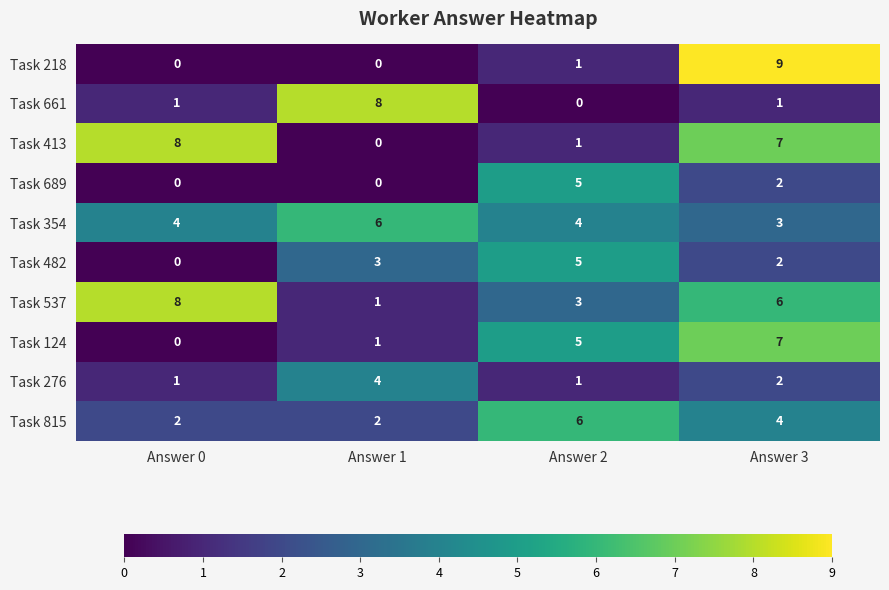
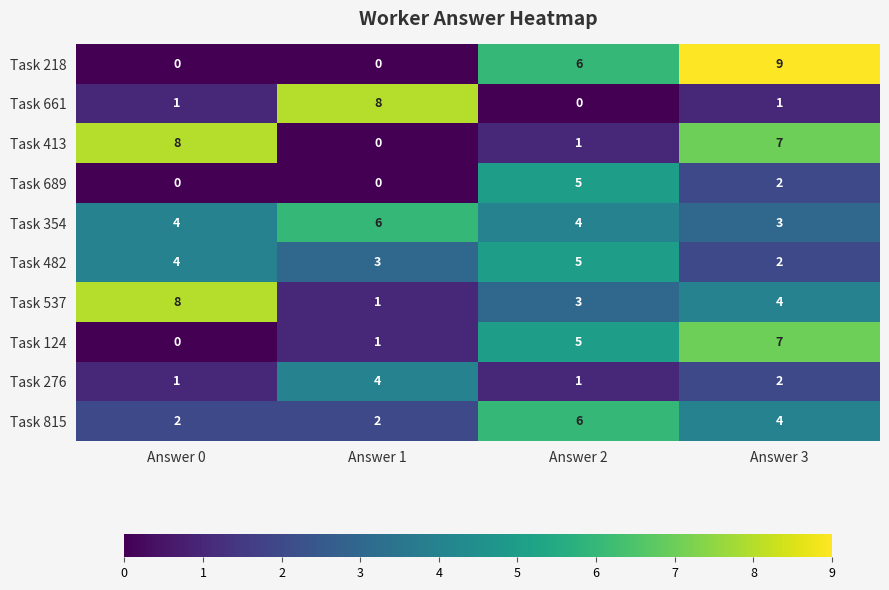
Task 218, Answer 2: 1 -> 6
Task 482, Answer 0: 0 -> 4
Task 537, Answer 3: 6 -> 4
